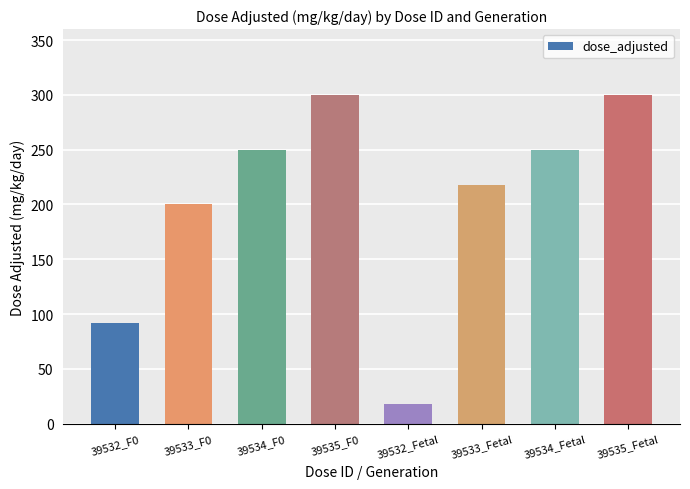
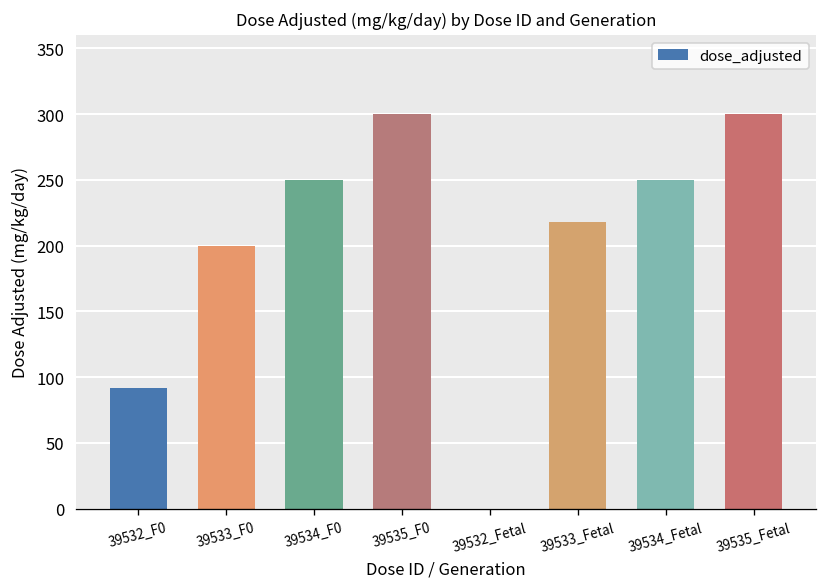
39532_Fetal: 18 -> 0
